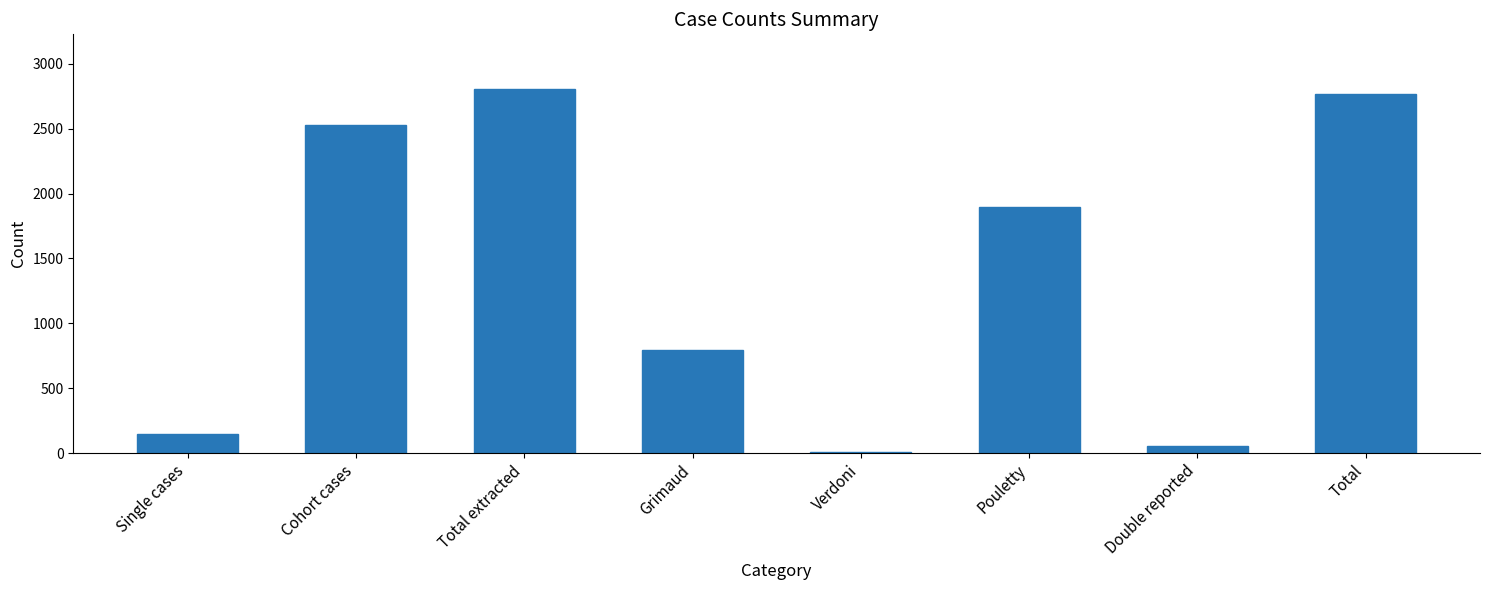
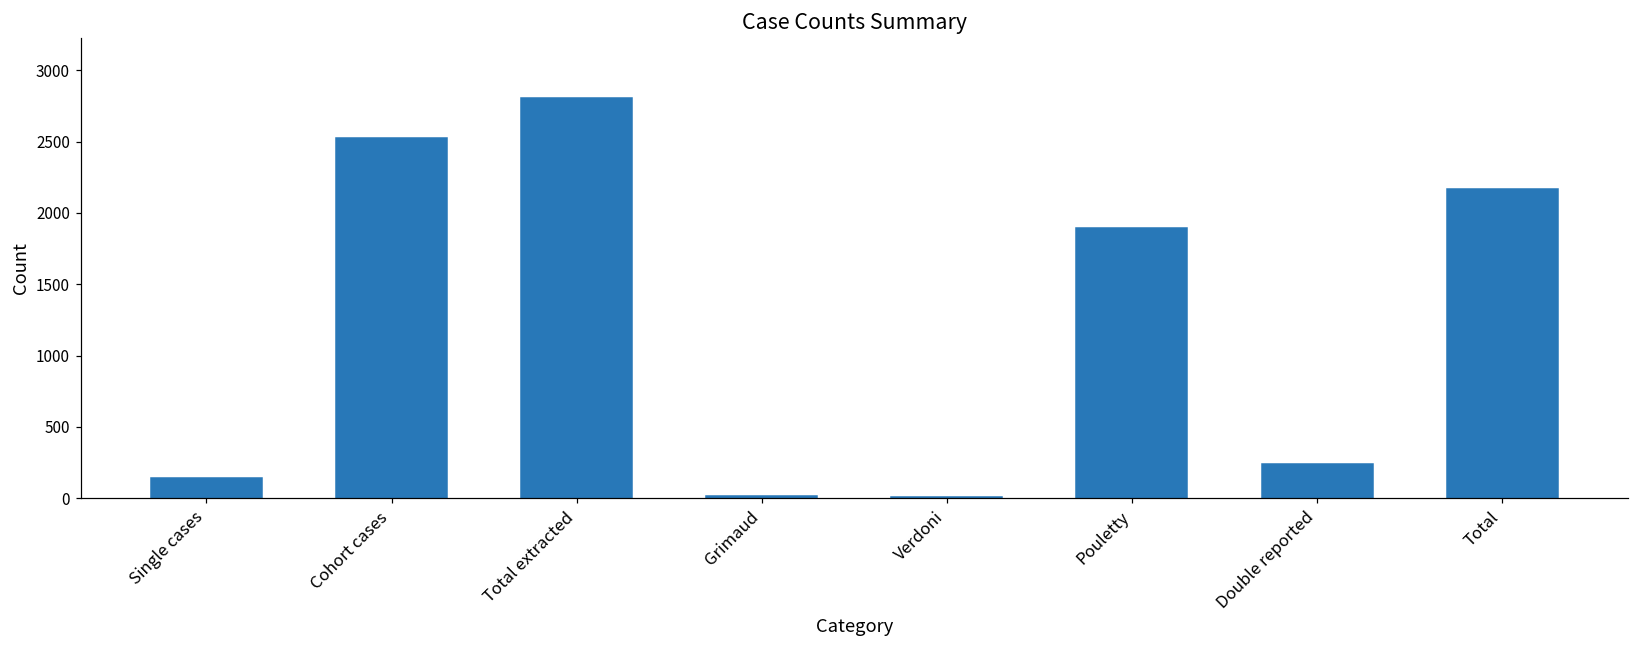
Grimaud: 800 -> 20
Double reported: 60 -> 240
Total: 2770 -> 2170
